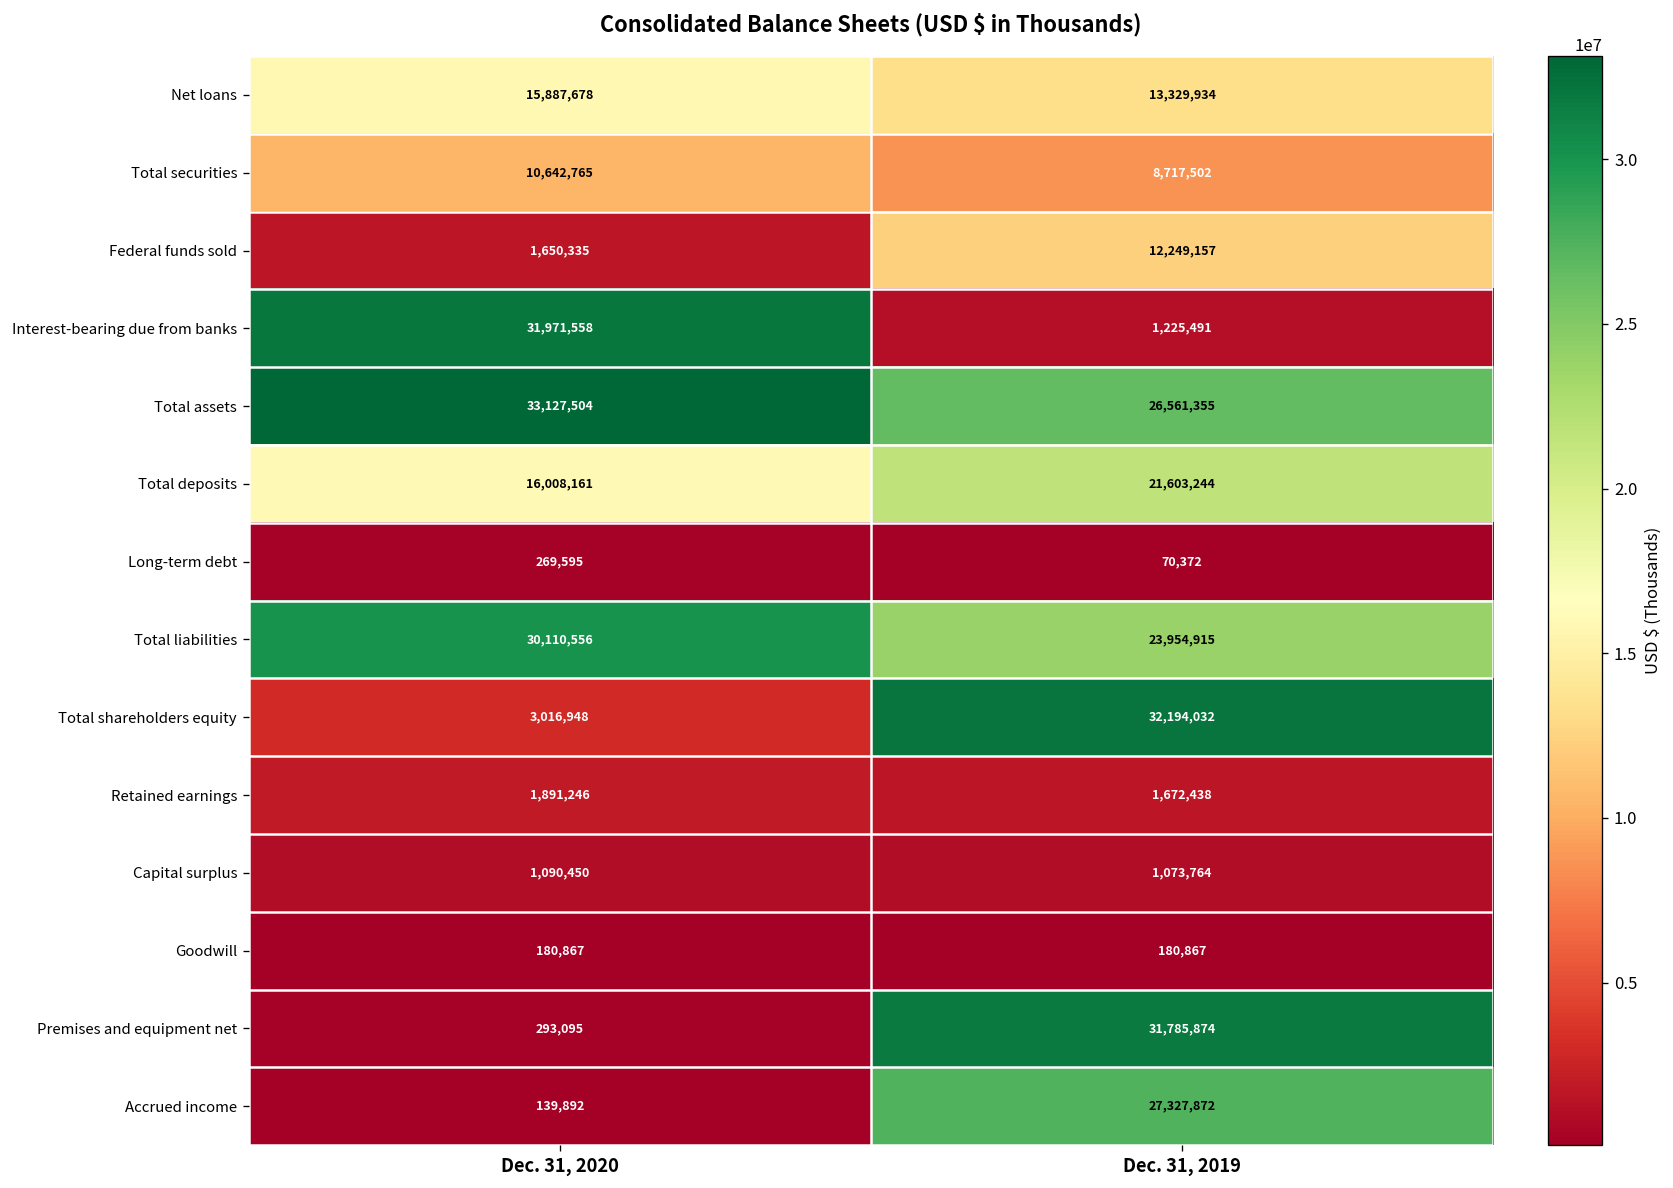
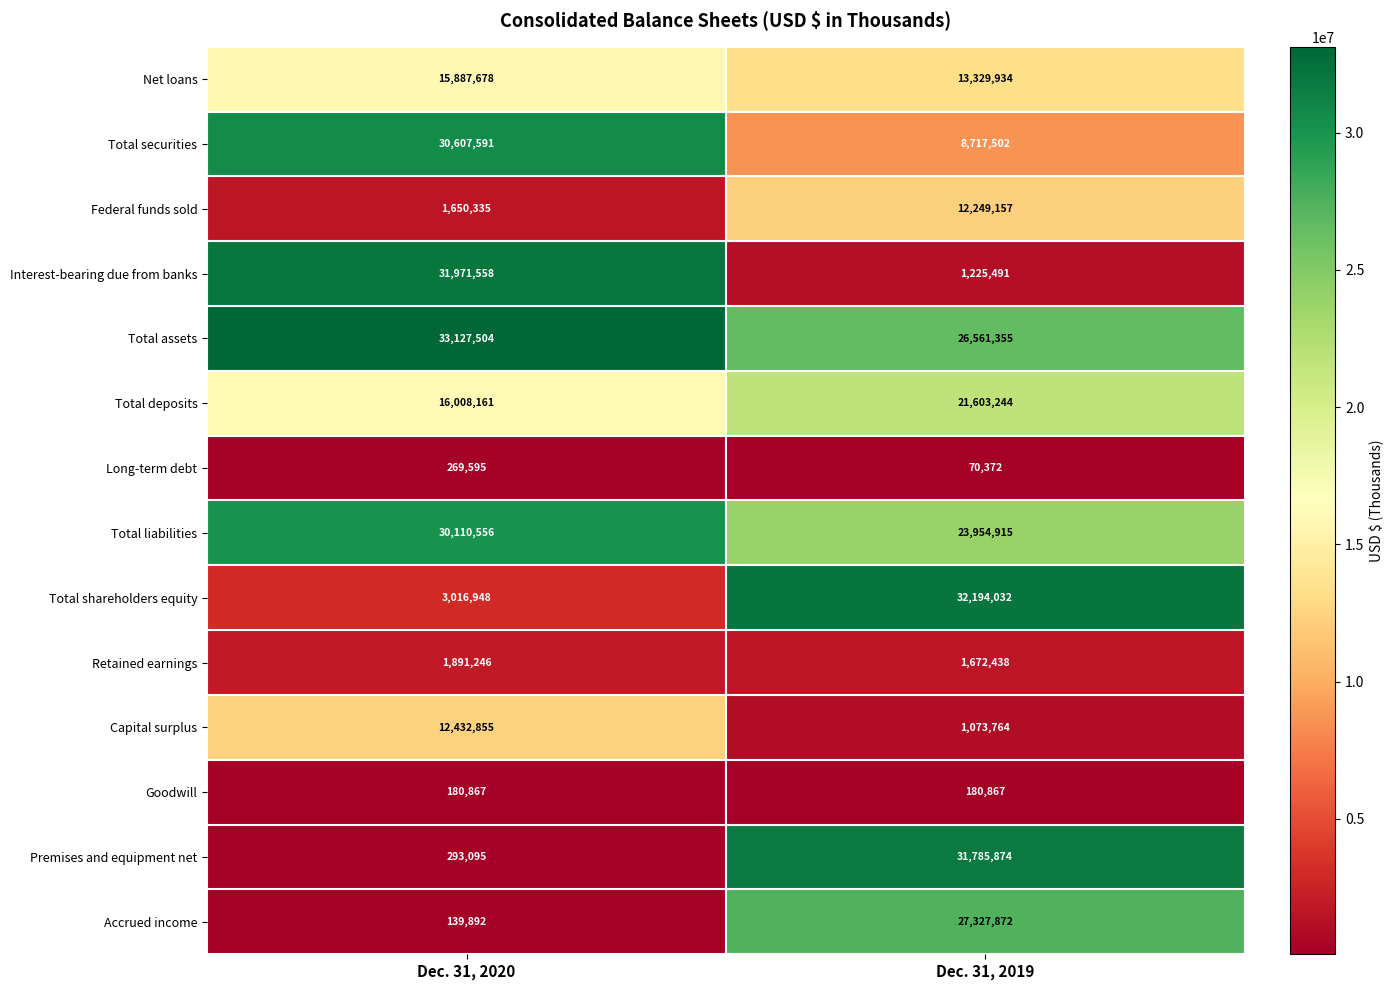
Total securities, Dec. 31, 2020: 10,642,765 -> 30,607,591
Capital surplus, Dec. 31, 2020: 1,090,450 -> 12,432,855
